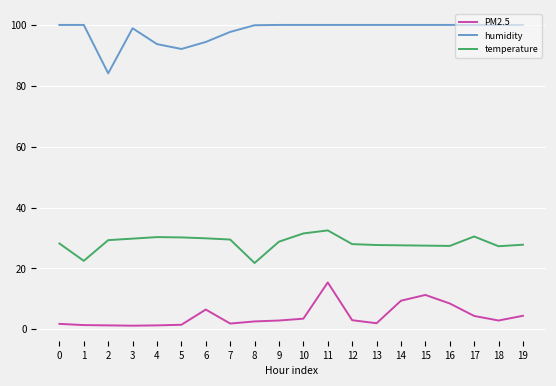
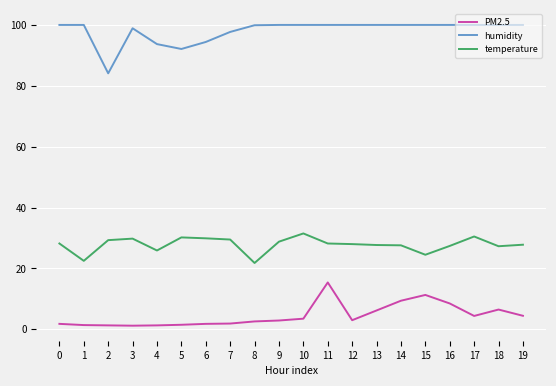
temperature, 4: 30 -> 26
PM2.5, 6: 7 -> 2
temperature, 11: 33 -> 28
PM2.5, 13: 2 -> 6
temperature, 15: 28 -> 25
PM2.5, 18: 3 -> 7
